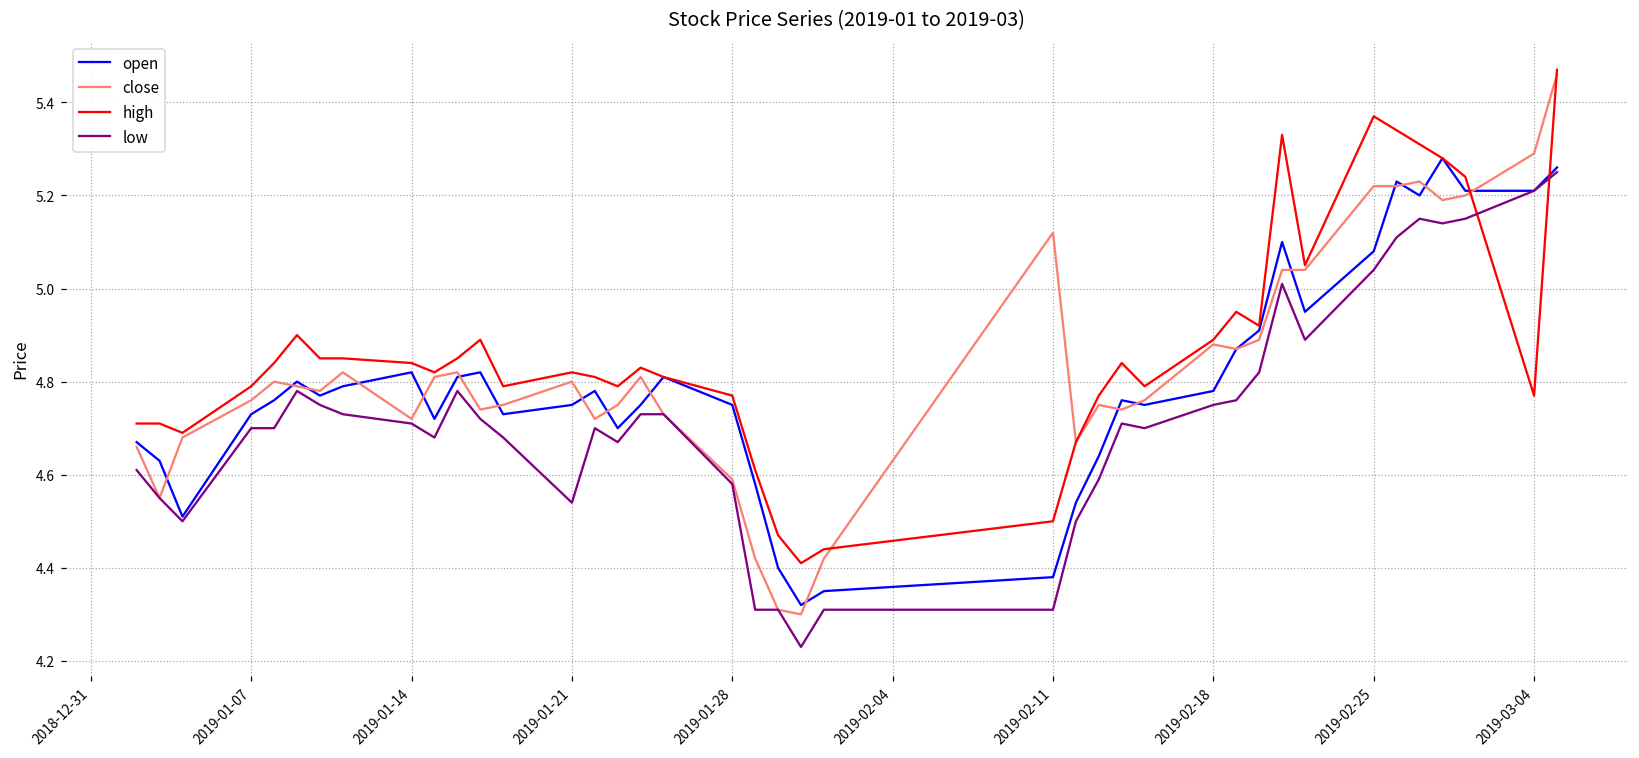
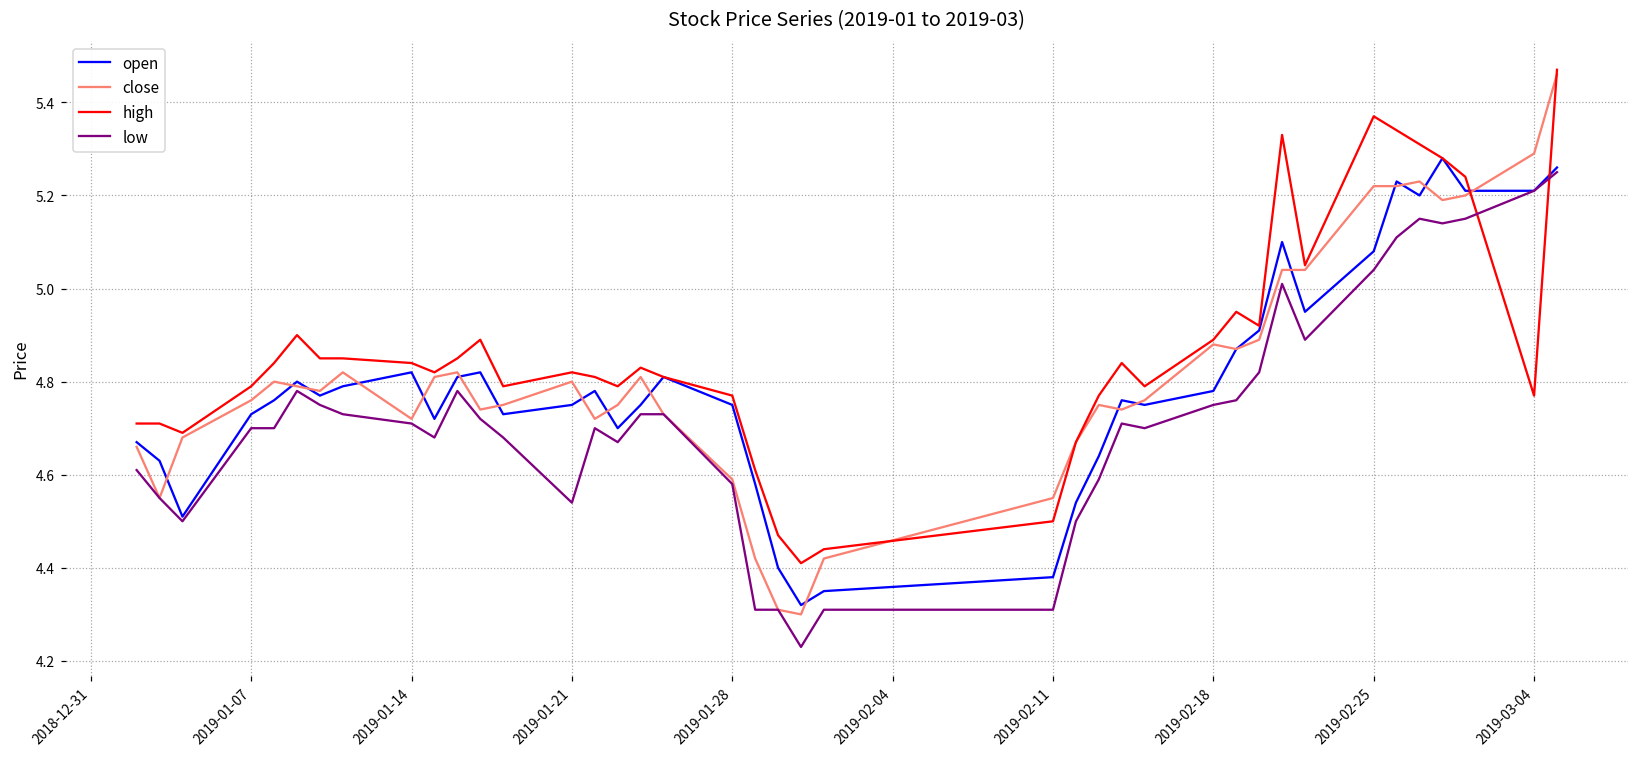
close, 2019-02-11: 5.12 -> 4.55
